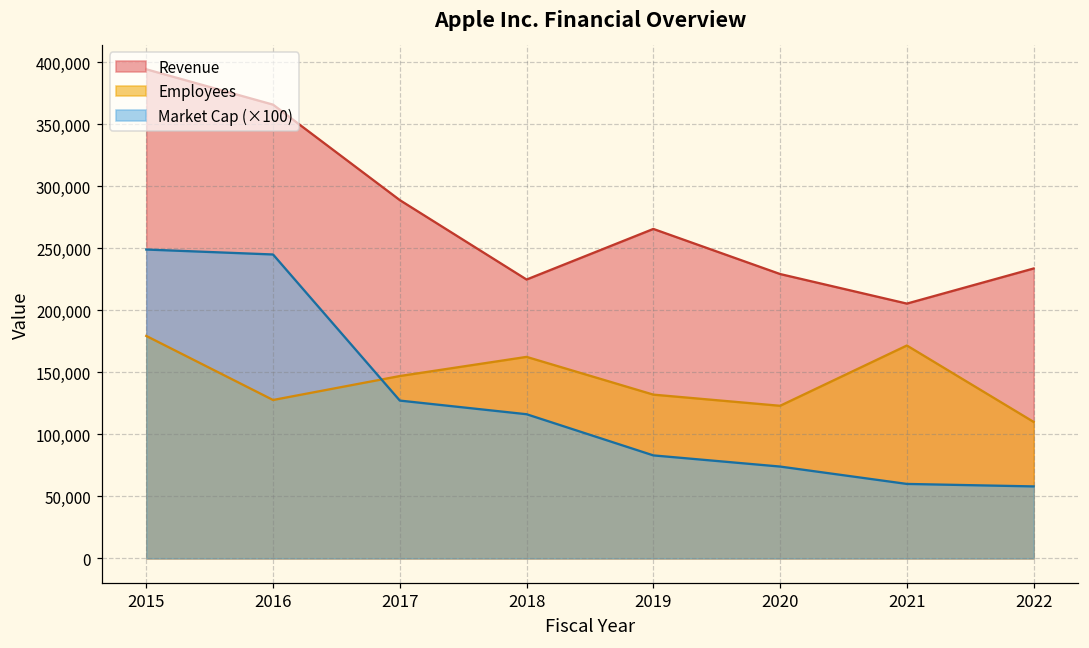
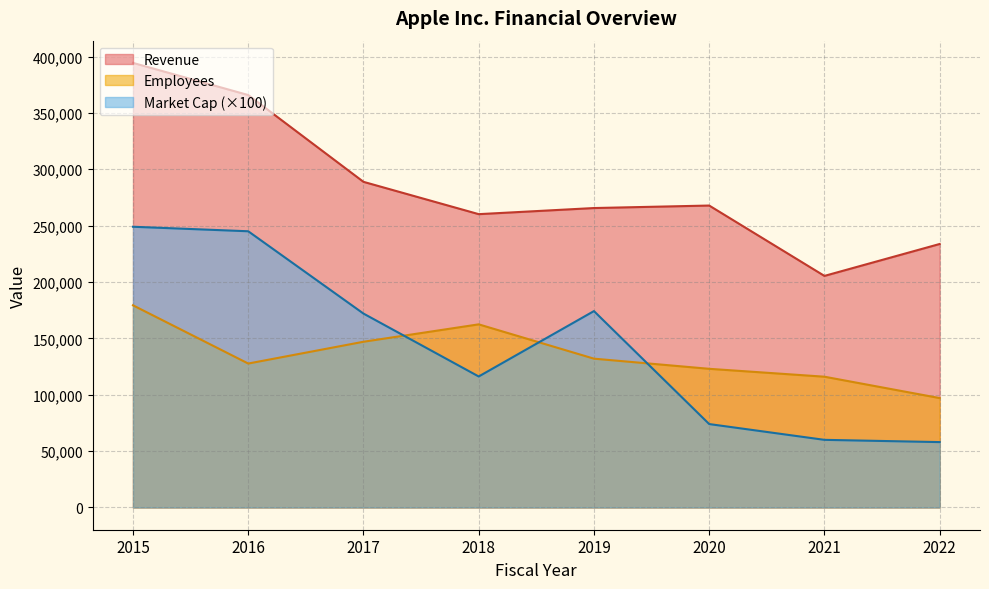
Market Cap (×100), 2017: 127,000 -> 172,000
Revenue, 2018: 225,000 -> 260,000
Market Cap (×100), 2019: 83,000 -> 174,000
Revenue, 2020: 229,000 -> 268,000
Employees, 2021: 172,000 -> 116,000
Employees, 2022: 110,000 -> 97,000
